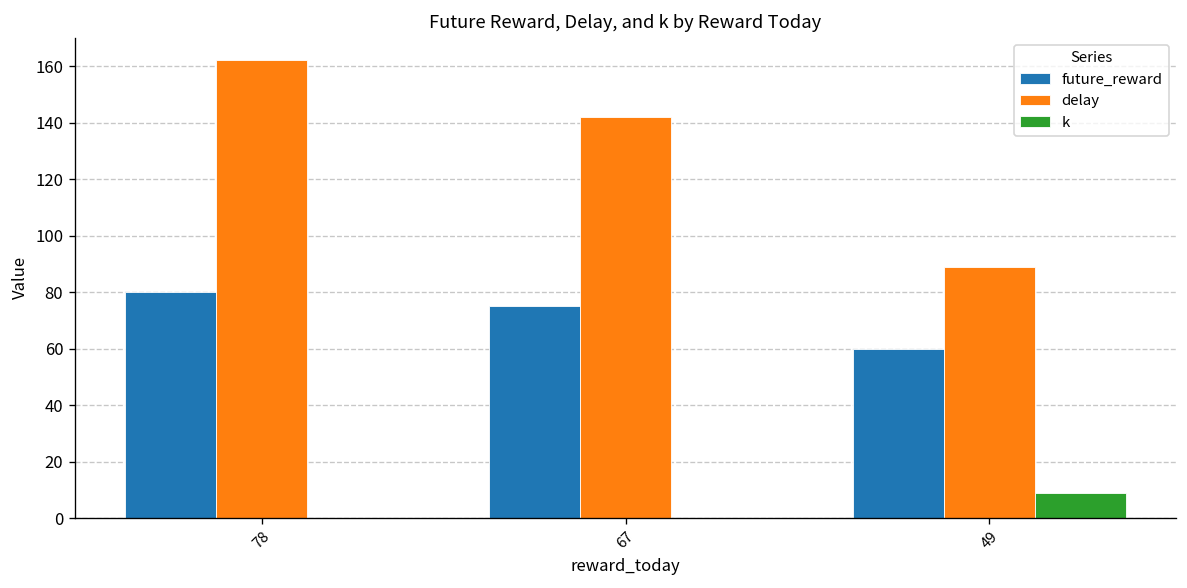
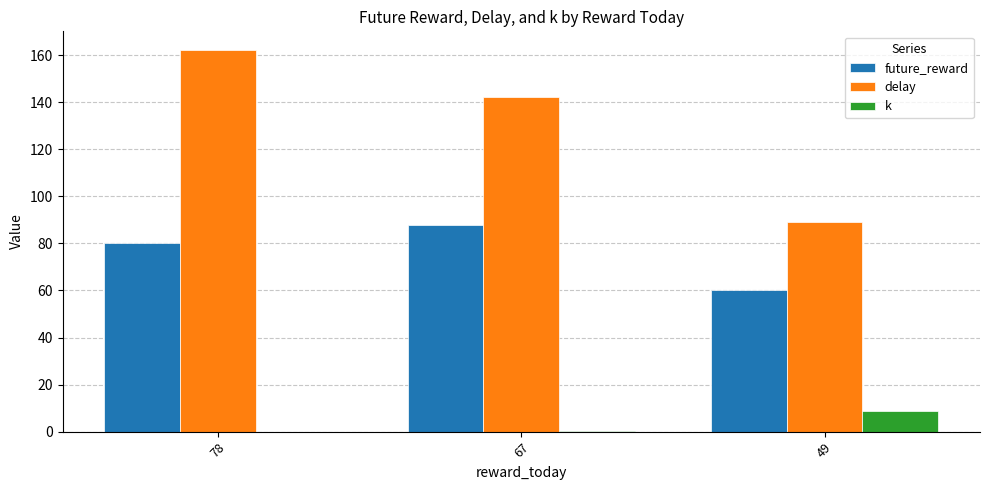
future_reward, 67: 75 -> 88
